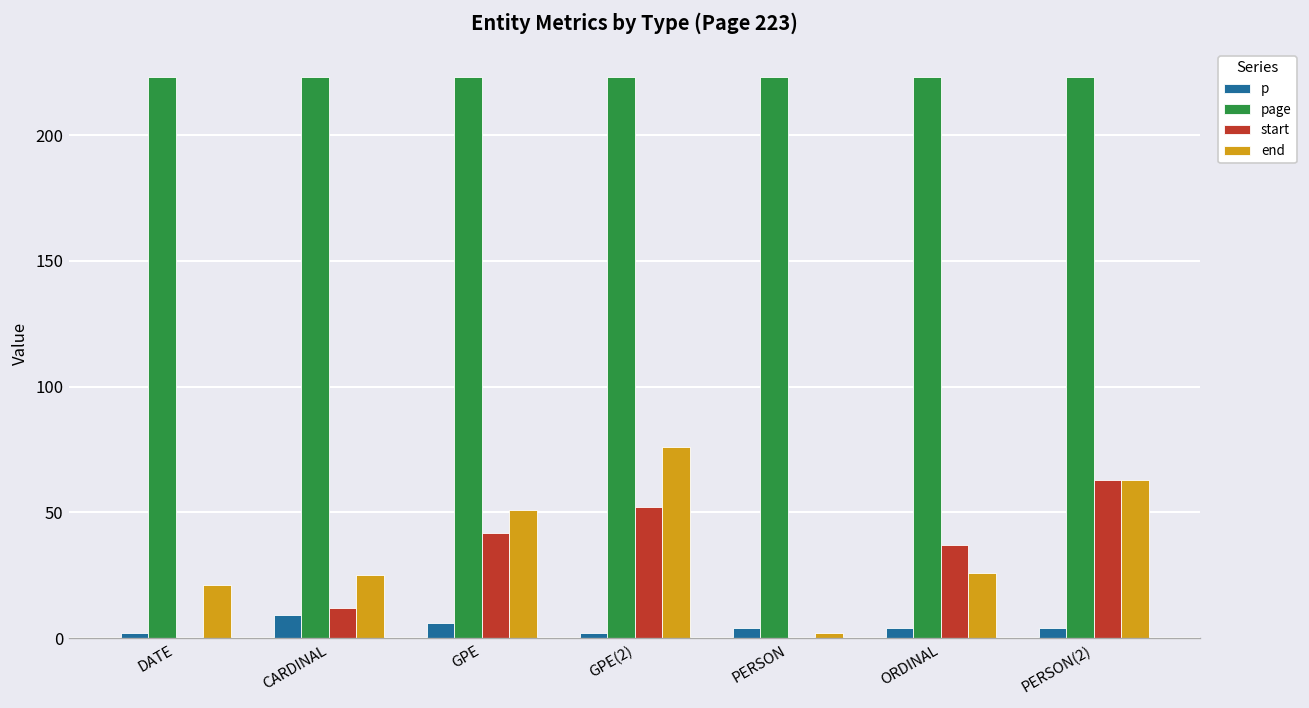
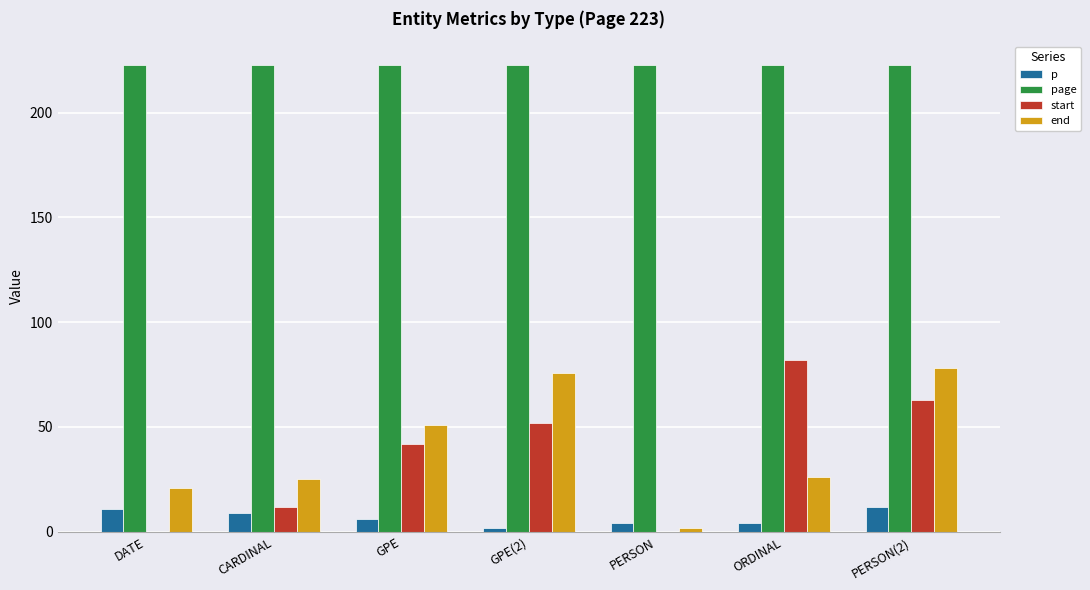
p, DATE: 2 -> 11
start, ORDINAL: 37 -> 82
p, PERSON(2): 4 -> 12
end, PERSON(2): 63 -> 78
